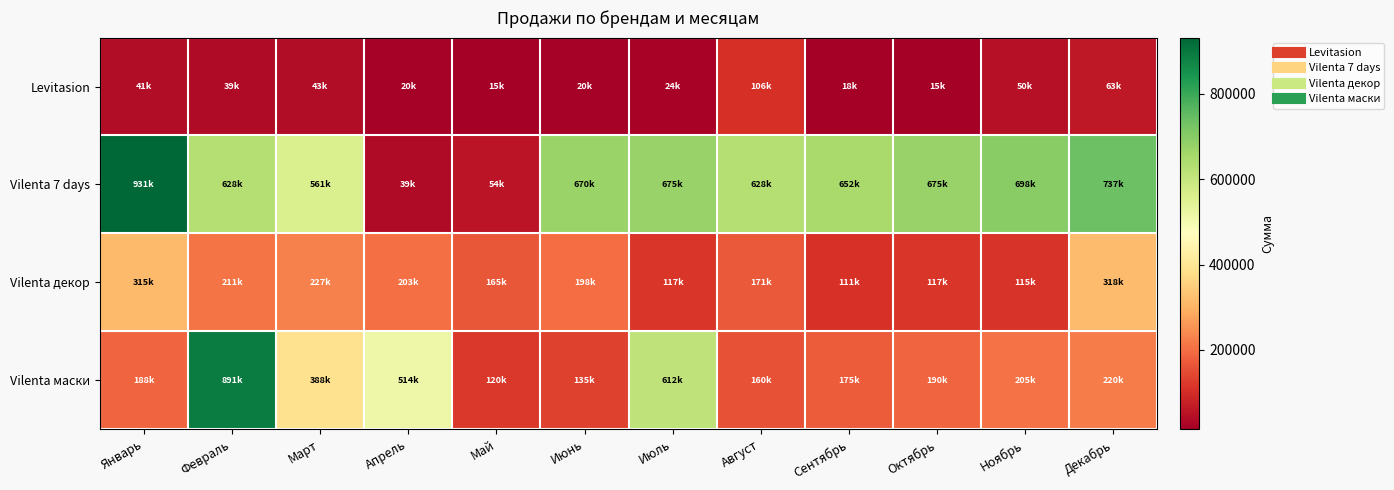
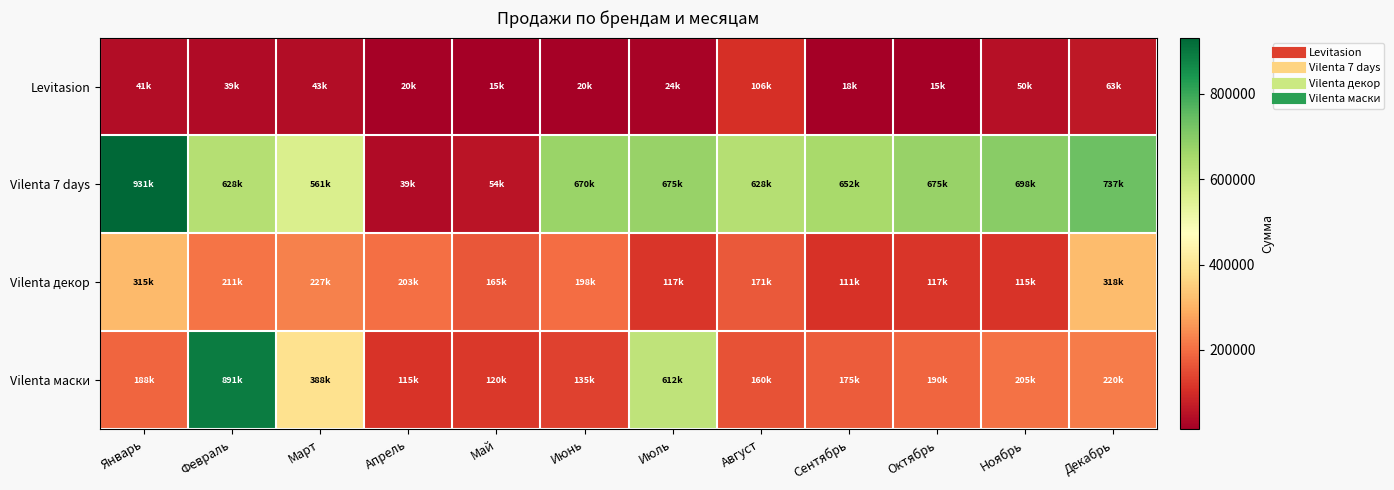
Vilenta маски, Апрель: 514k -> 115k
